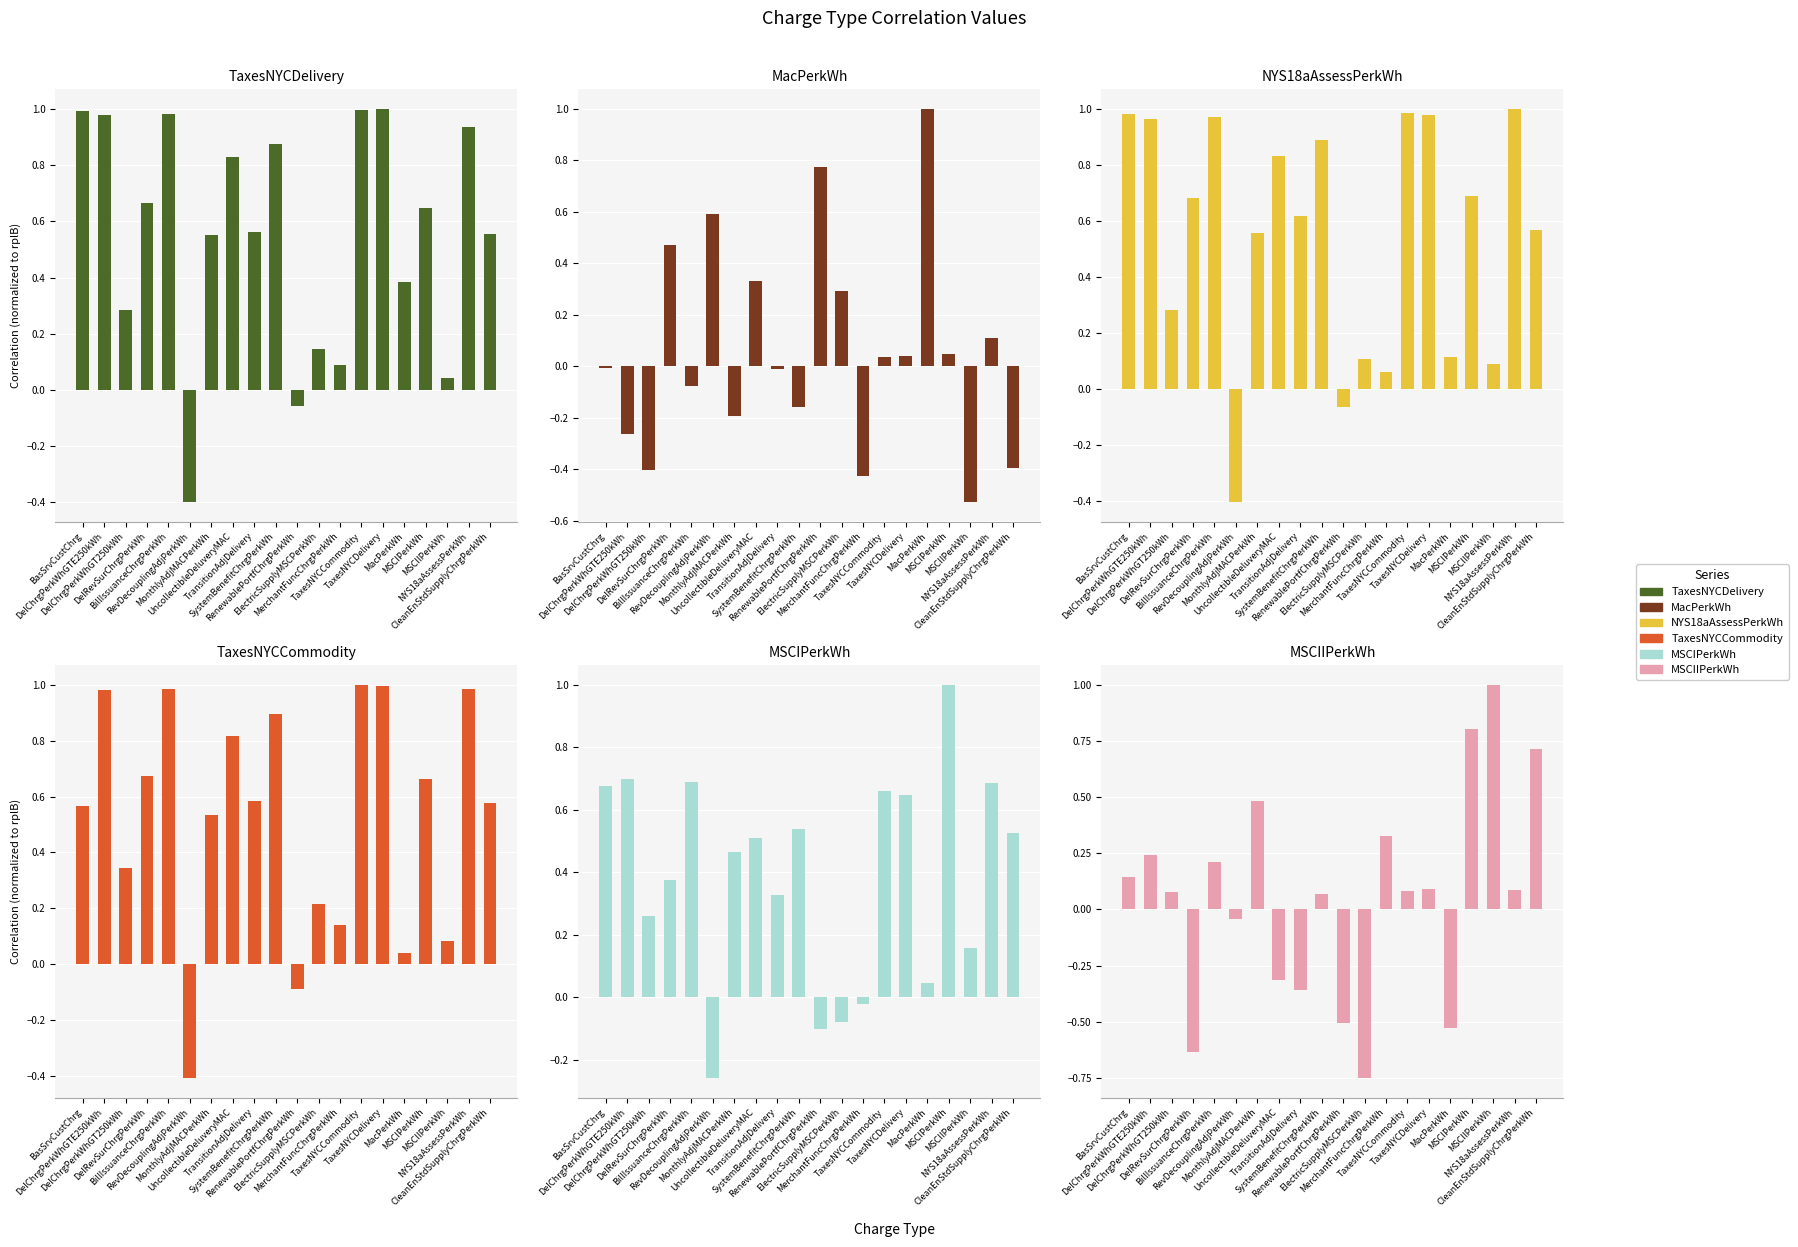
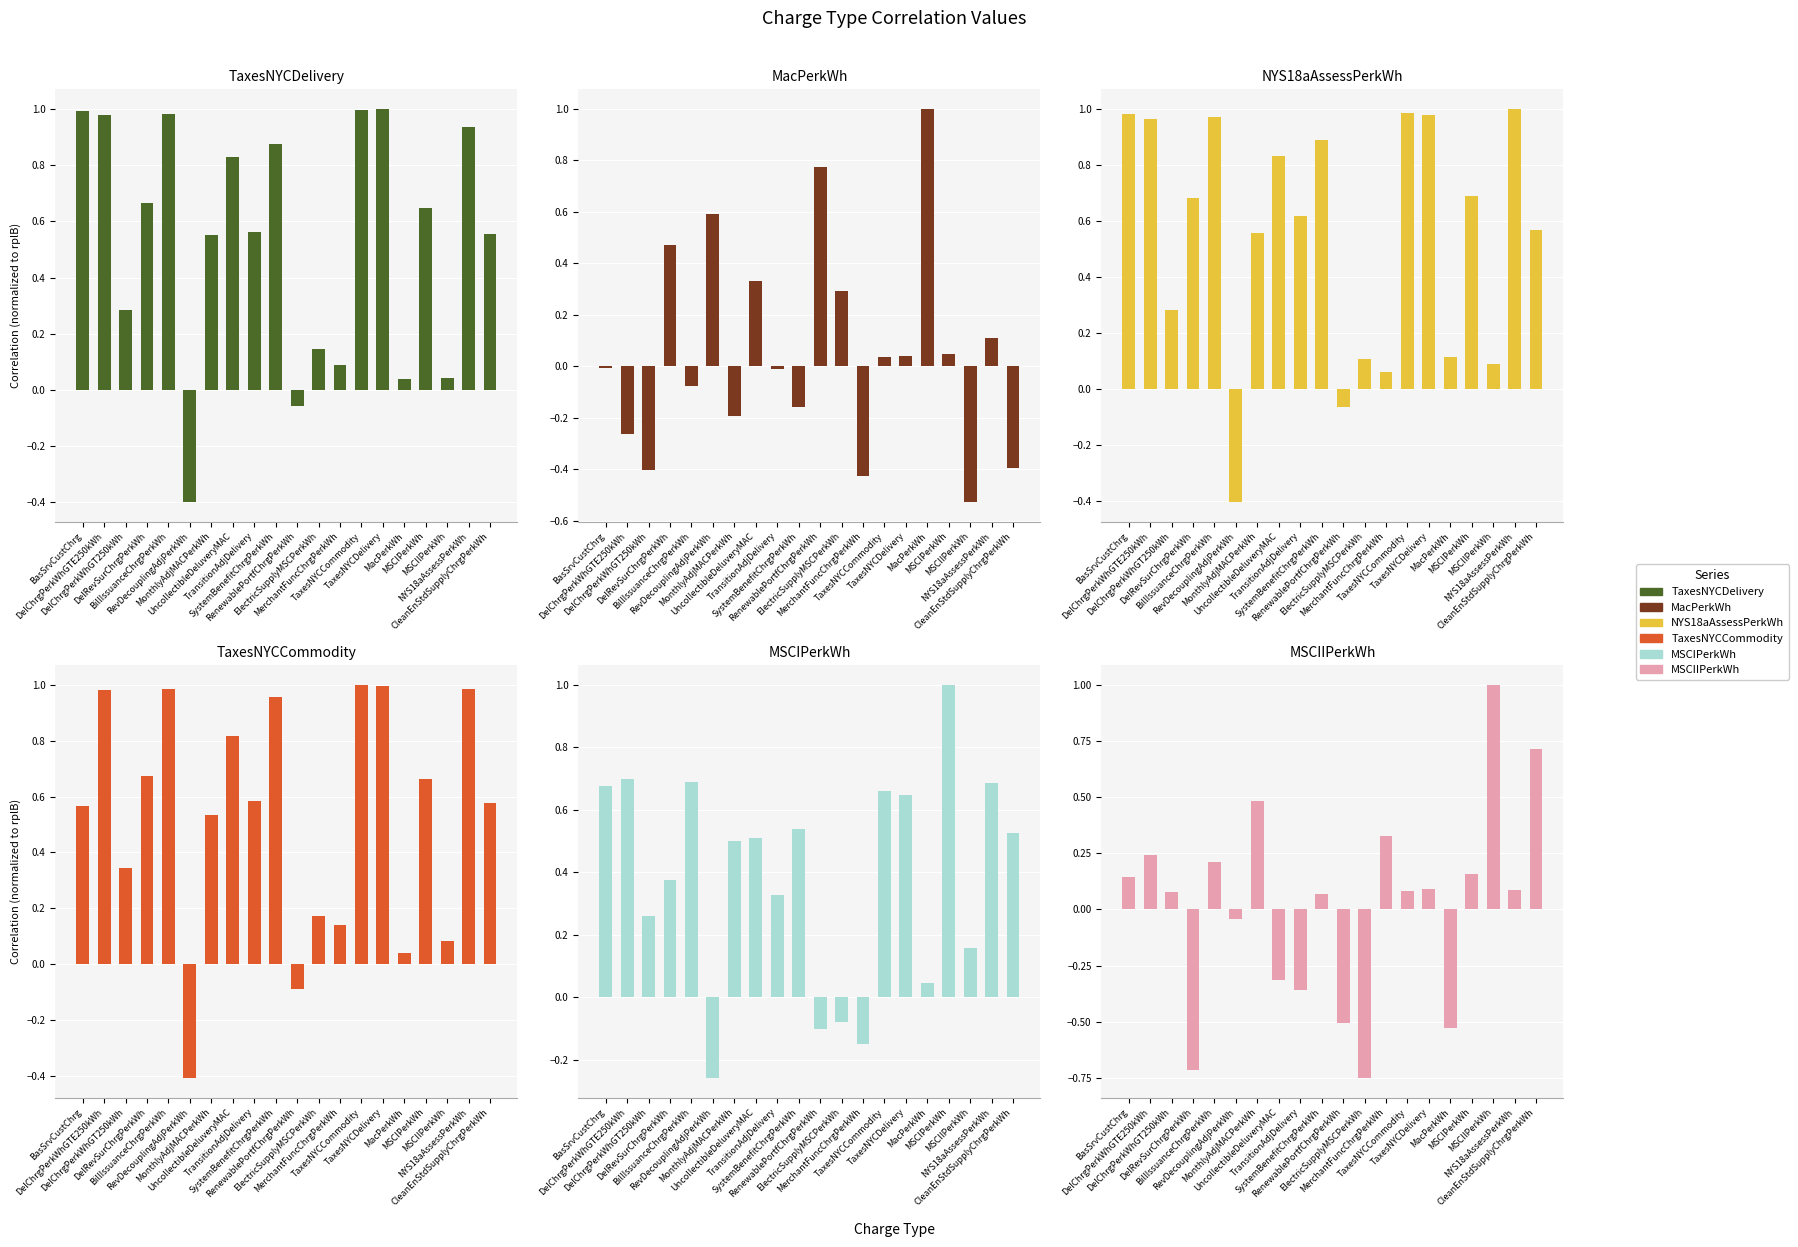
TaxesNYCDelivery, MacPerkWh: 0.38 -> 0.04
TaxesNYCCommodity, SystemBenefitChrgPerkWh: 0.89 -> 0.96
TaxesNYCCommodity, ElectricSupplyMSCPerkWh: 0.22 -> 0.17
MSCIPerkWh, MonthlyAdjMACPerkWh: 0.47 -> 0.50
MSCIPerkWh, MerchantFuncChrgPerkWh: -0.02 -> -0.15
MSCIIPerkWh, DelRevSurChrgPerkWh: -0.64 -> -0.71
MSCIIPerkWh, MSCIPerkWh: 0.80 -> 0.16
